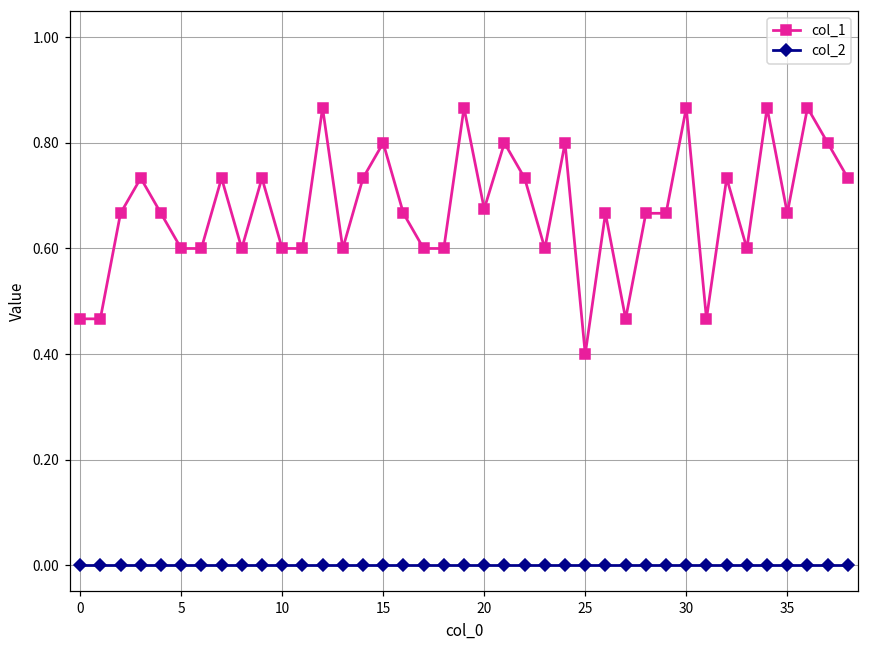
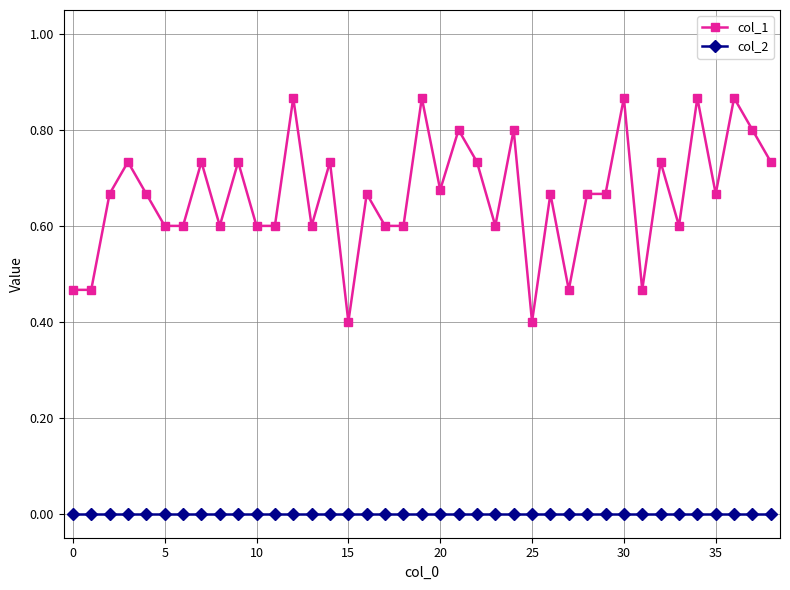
col_1, 15: 0.8 -> 0.4
